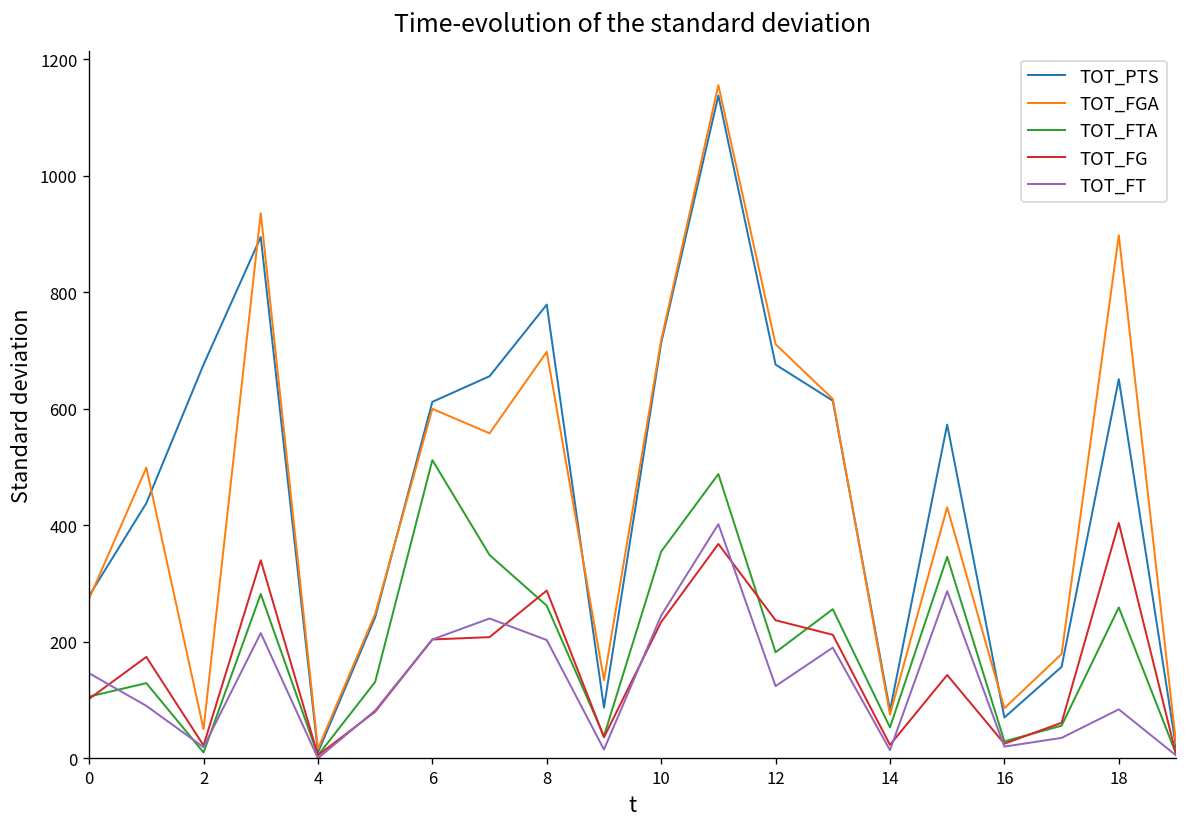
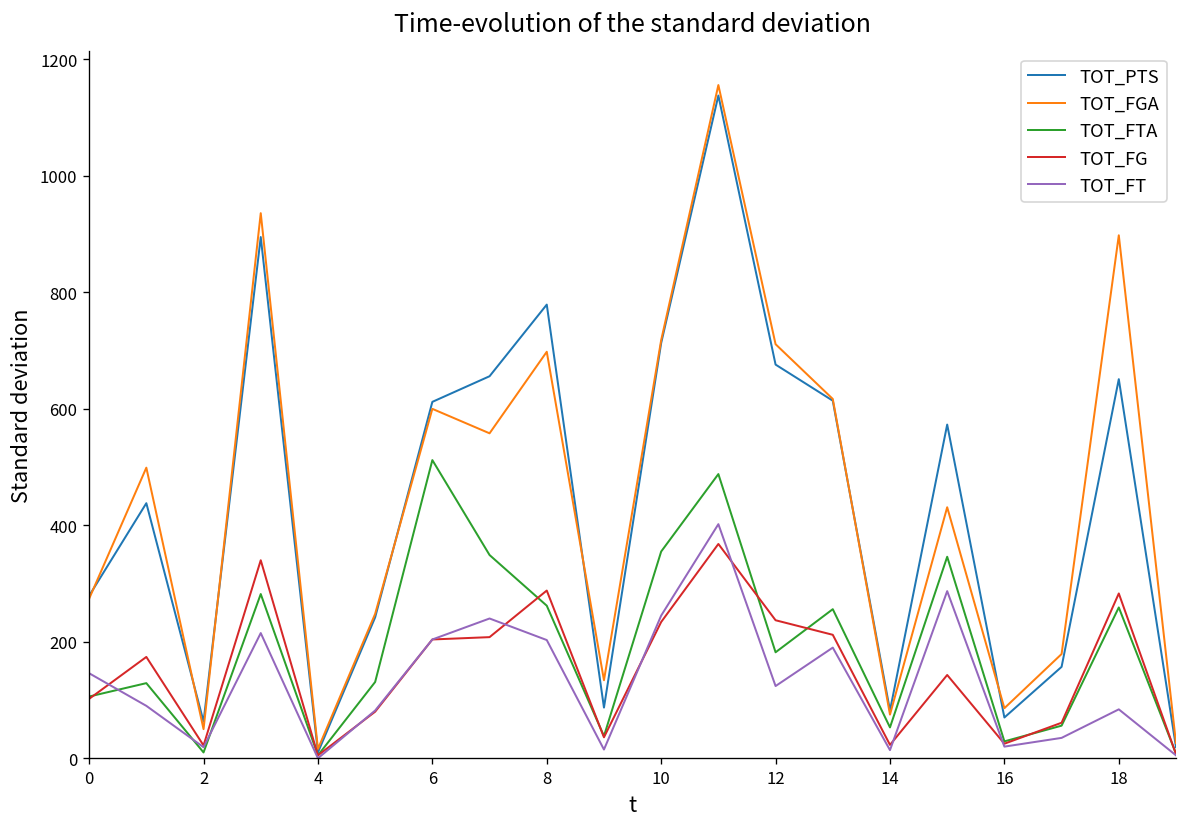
TOT_PTS, 2: 680 -> 60
TOT_FG, 18: 400 -> 280
